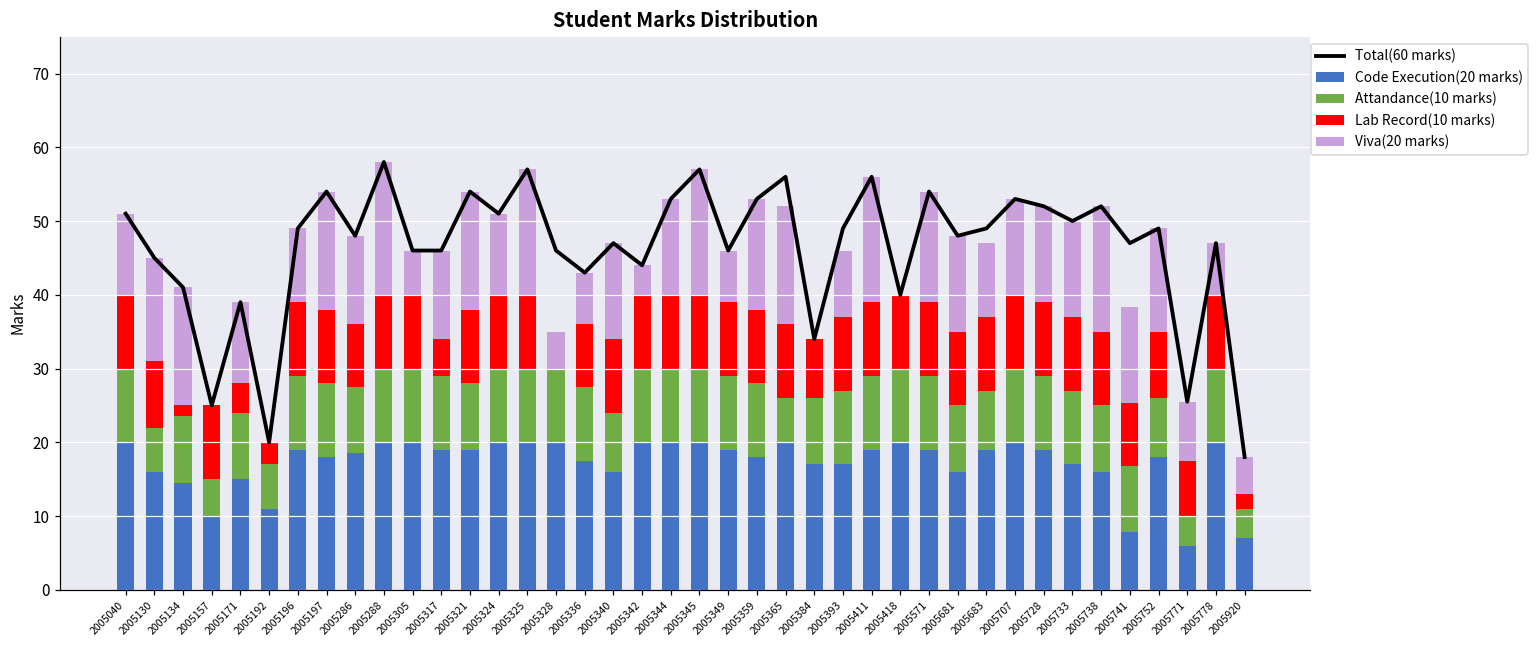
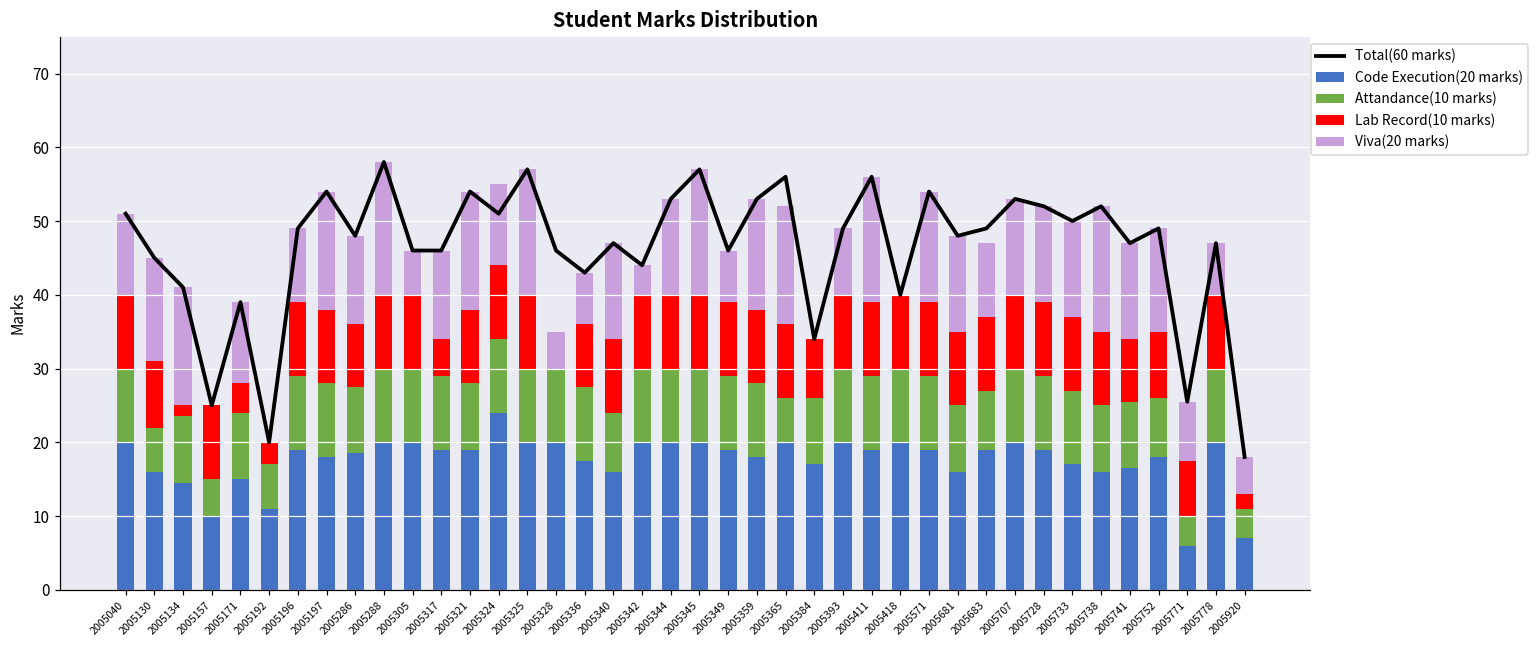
Code Execution(20 marks), 2005324: 20 -> 24
Code Execution(20 marks), 2005393: 17 -> 20
Code Execution(20 marks), 2005741: 8 -> 17
